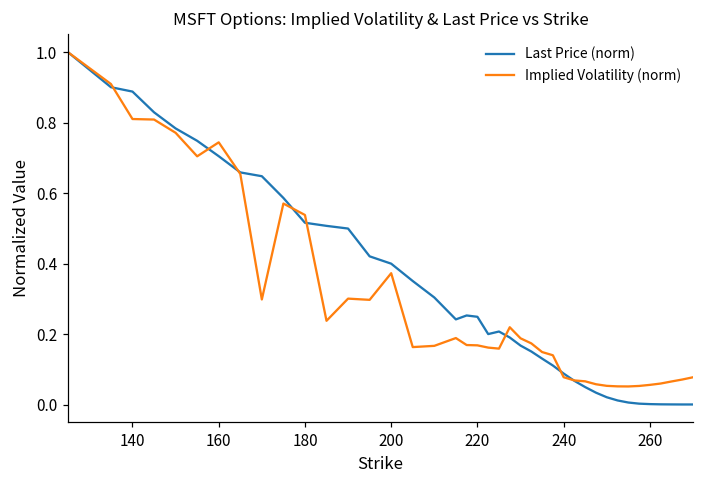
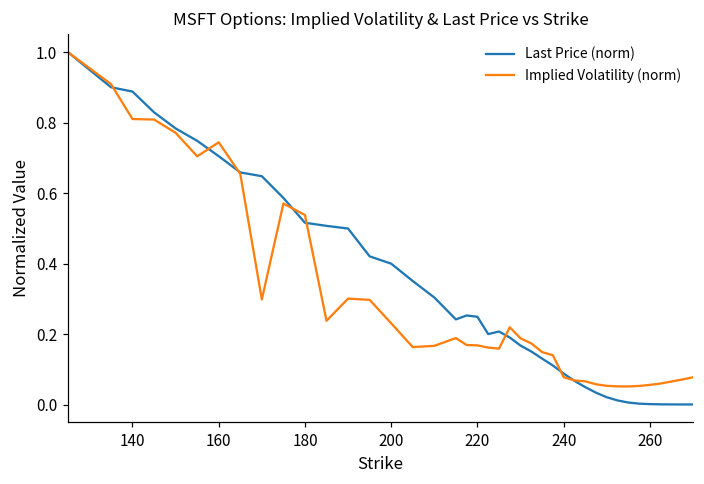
Implied Volatility (norm), 200: 0.37 -> 0.23
